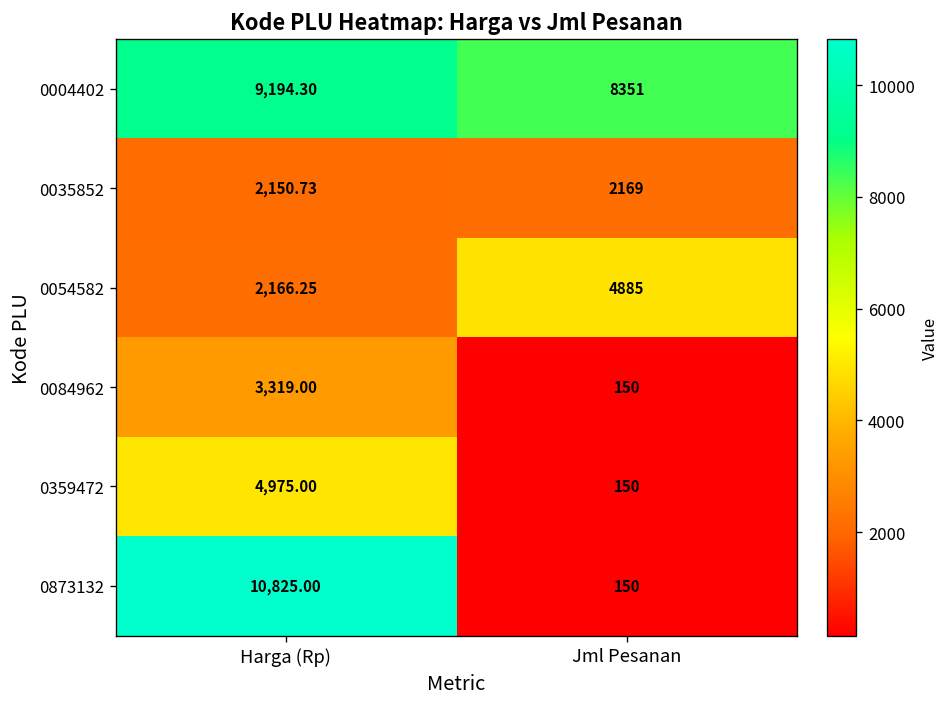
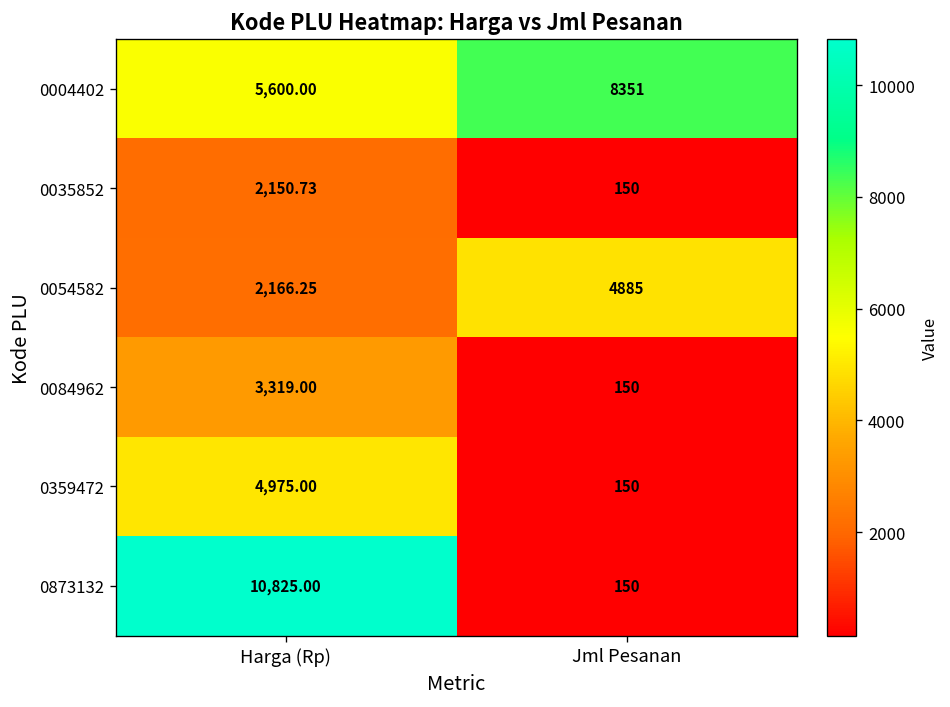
0004402, Harga (Rp): 9,194.30 -> 5,600.00
0035852, Jml Pesanan: 2169 -> 150
